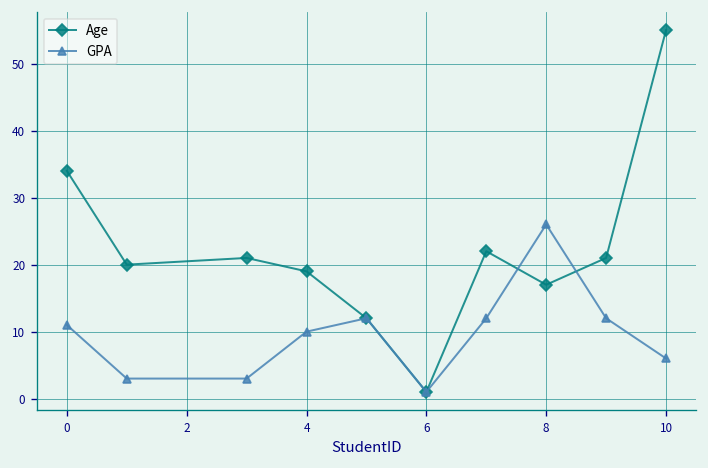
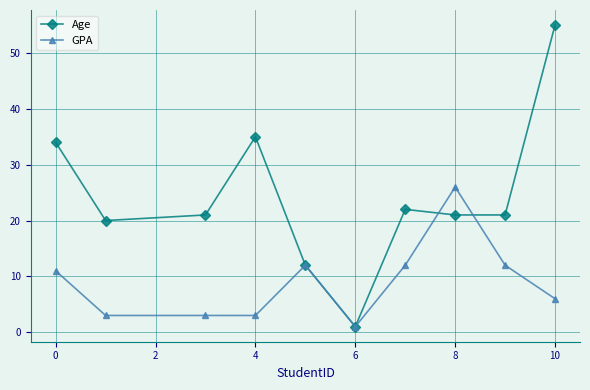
Age, 4: 19 -> 35
GPA, 4: 10 -> 3
Age, 8: 17 -> 21
